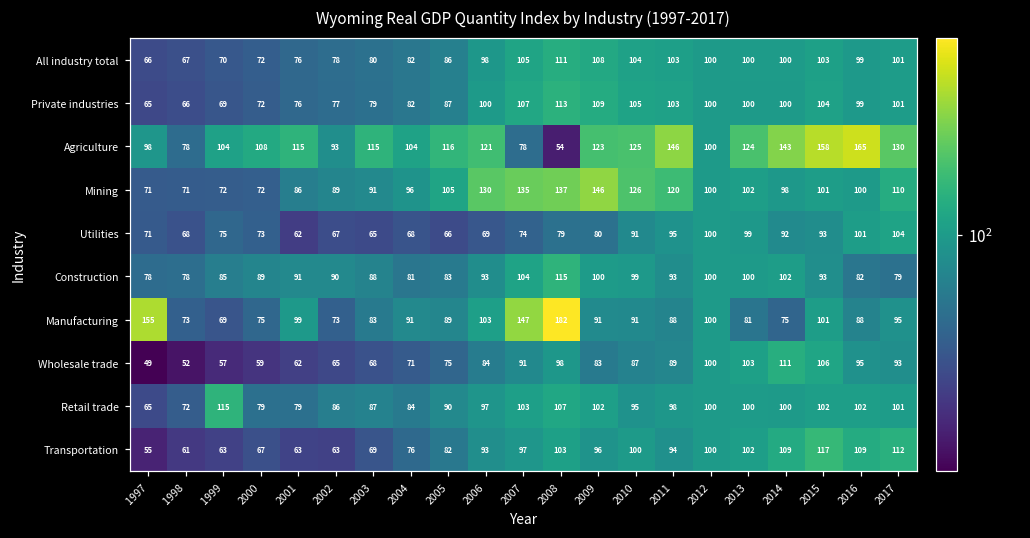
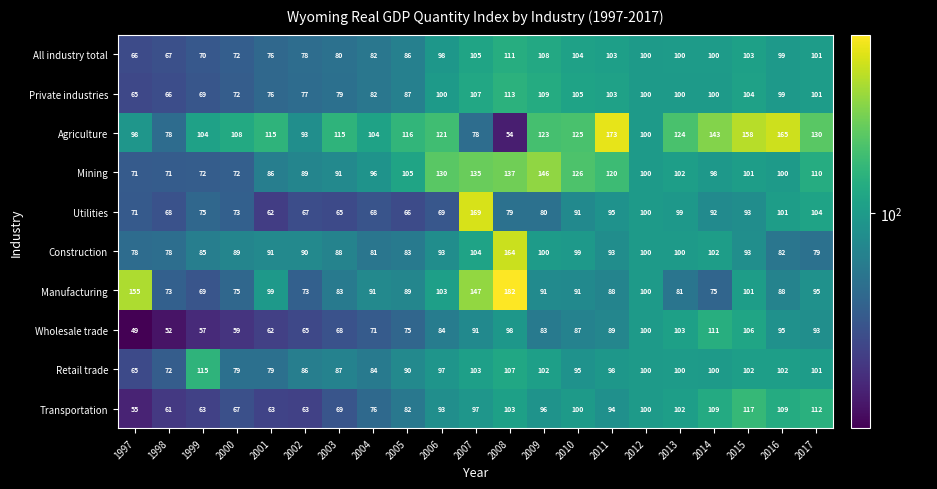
Agriculture, 2011: 146 -> 173
Utilities, 2007: 74 -> 169
Construction, 2008: 115 -> 164
